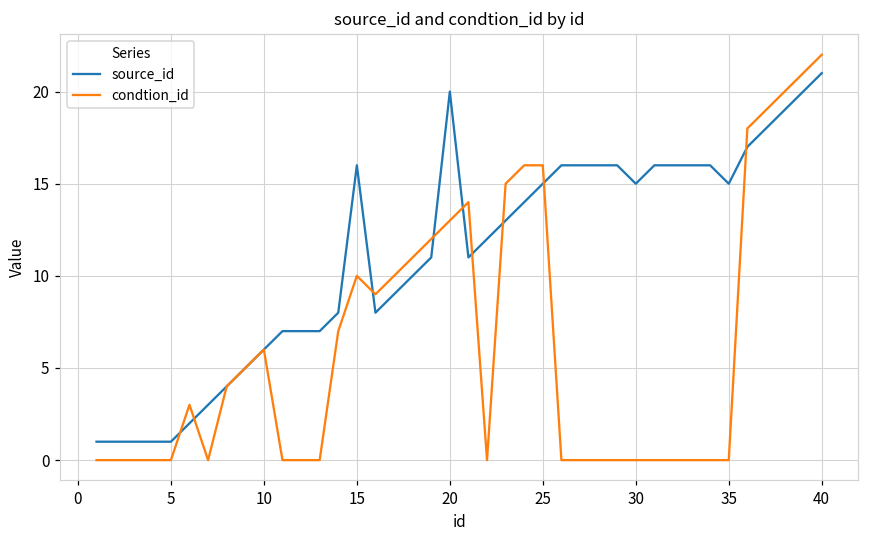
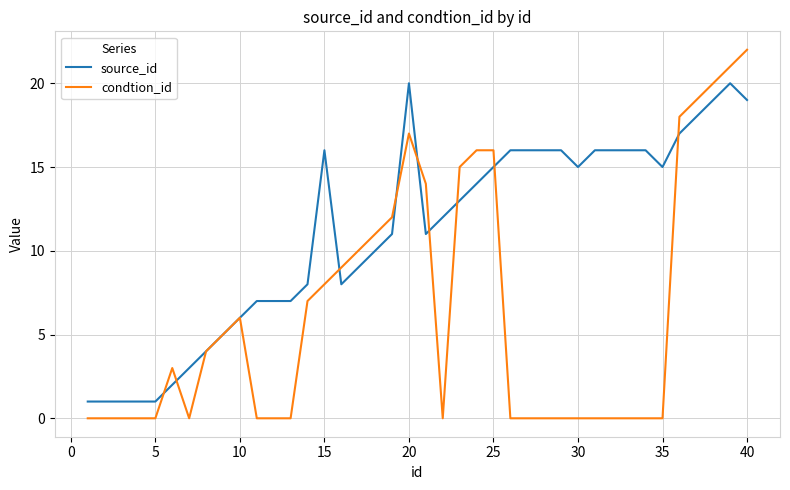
condtion_id, 15: 10 -> 8
condtion_id, 20: 13 -> 17
source_id, 40: 21 -> 19
